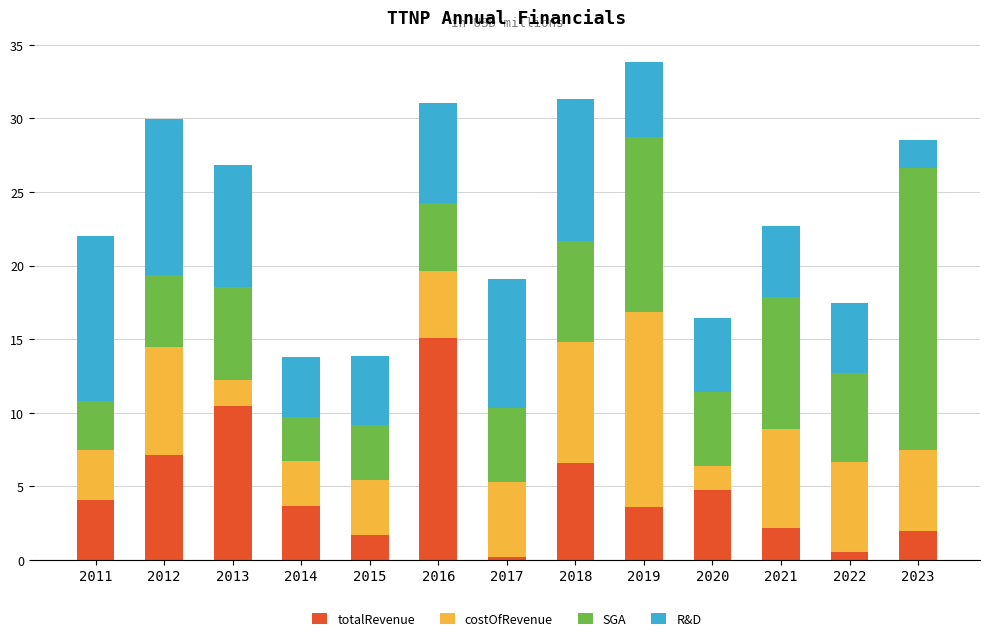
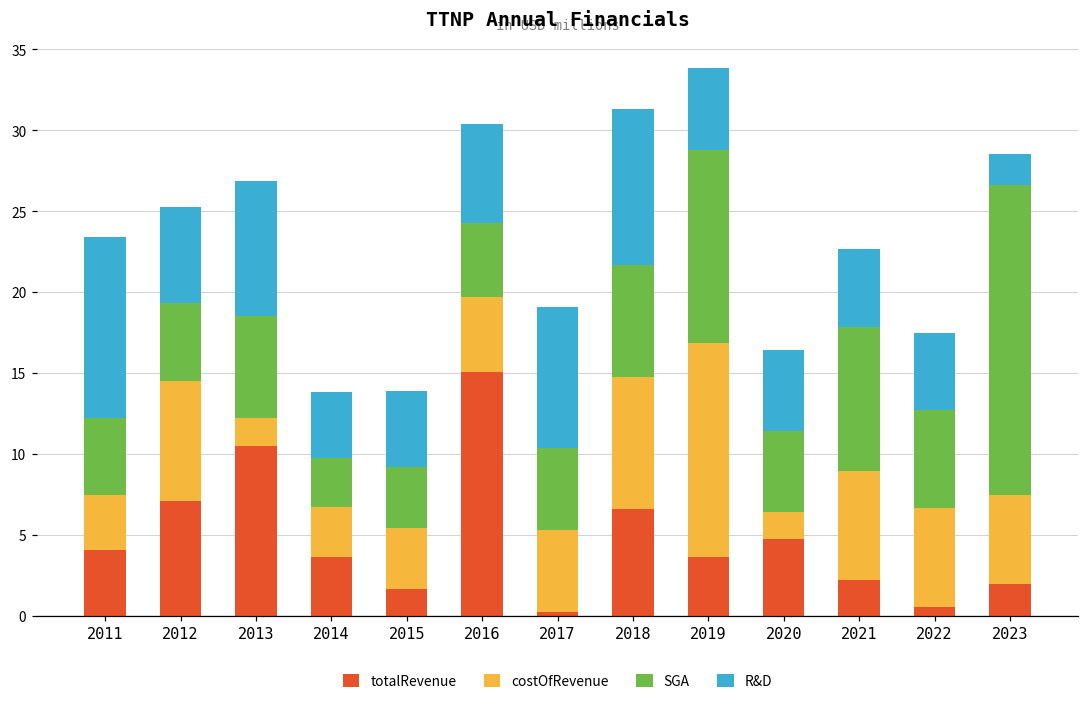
SGA, 2011: 3.4 -> 4.8
R&D, 2012: 10.6 -> 5.9
R&D, 2016: 6.8 -> 6.1
